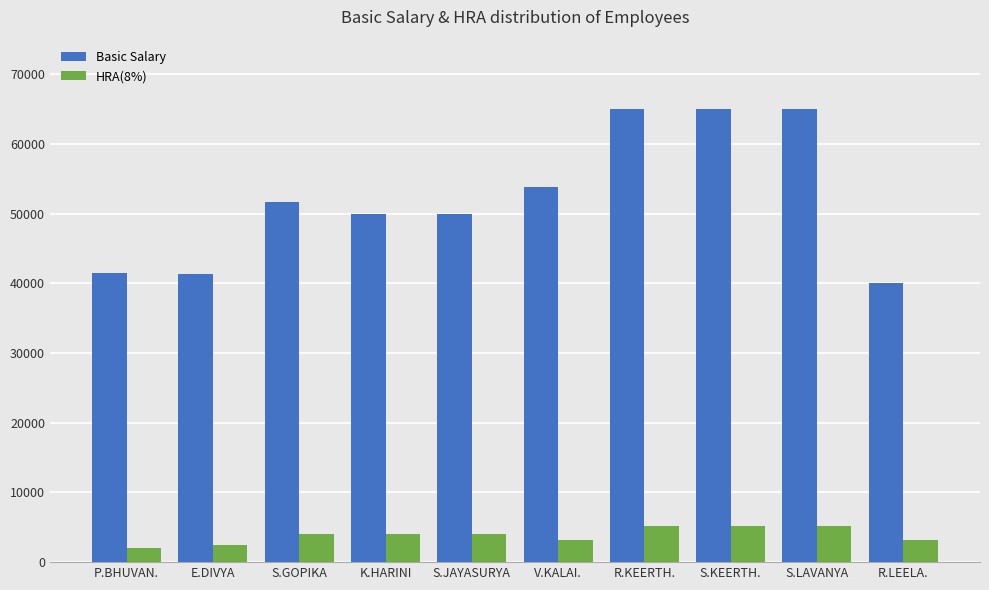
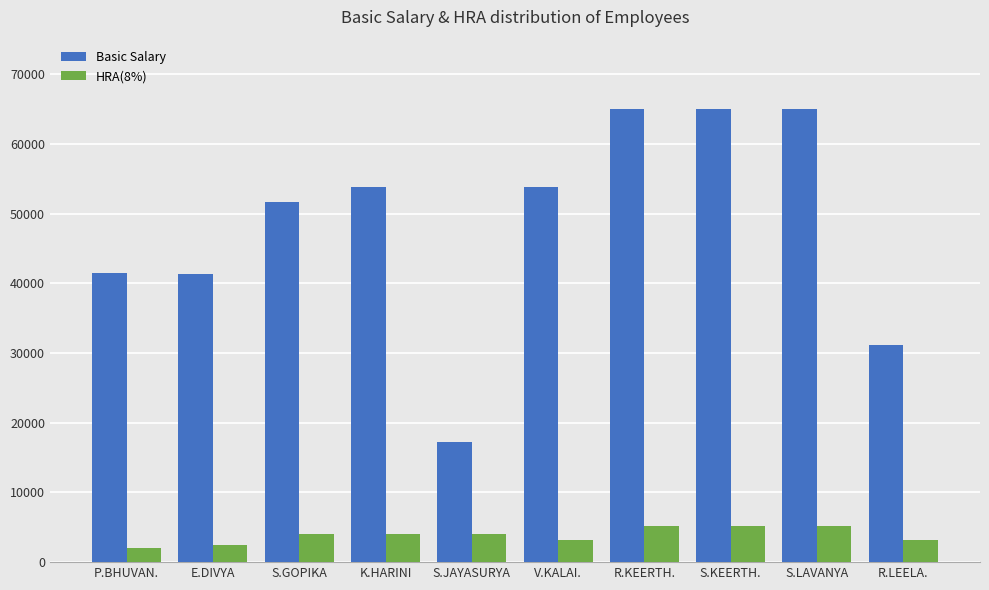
Basic Salary, K.HARINI: 50000 -> 54000
Basic Salary, S.JAYASURYA: 50000 -> 17000
Basic Salary, R.LEELA.: 40000 -> 31000
